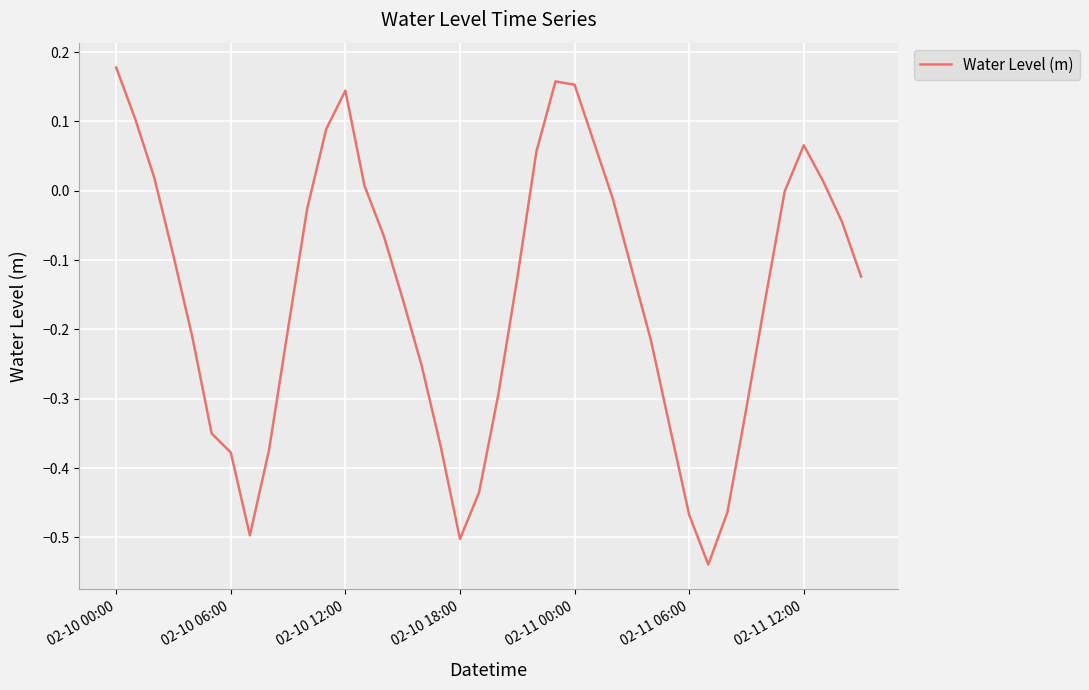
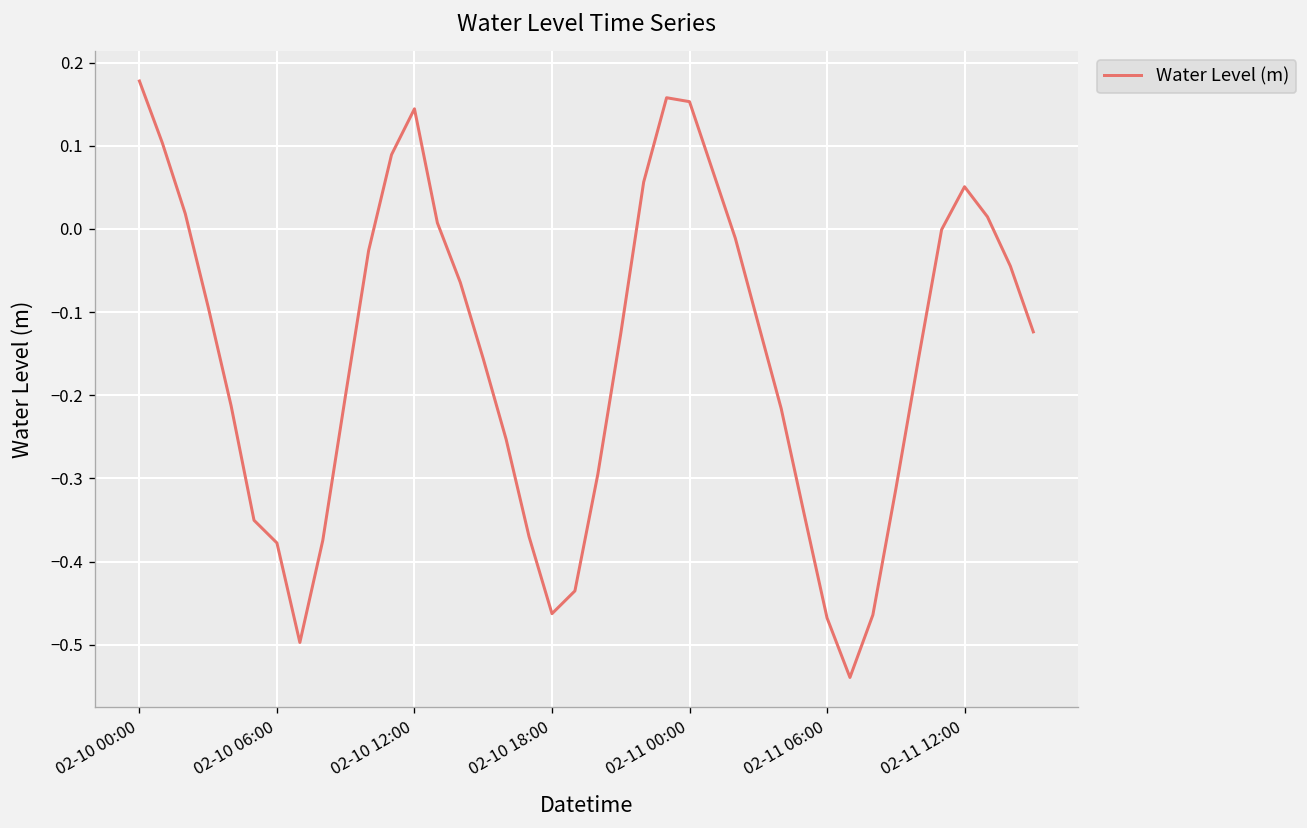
02-10 18:00: -0.50 -> -0.46
02-11 12:00: 0.07 -> 0.05
